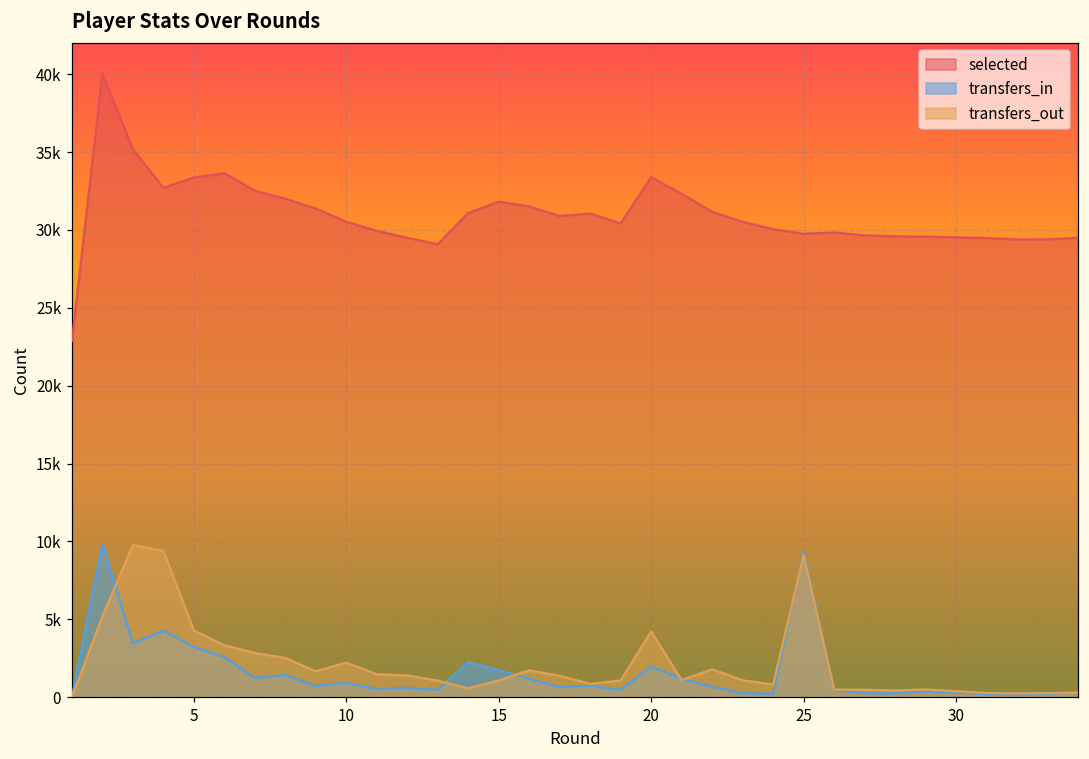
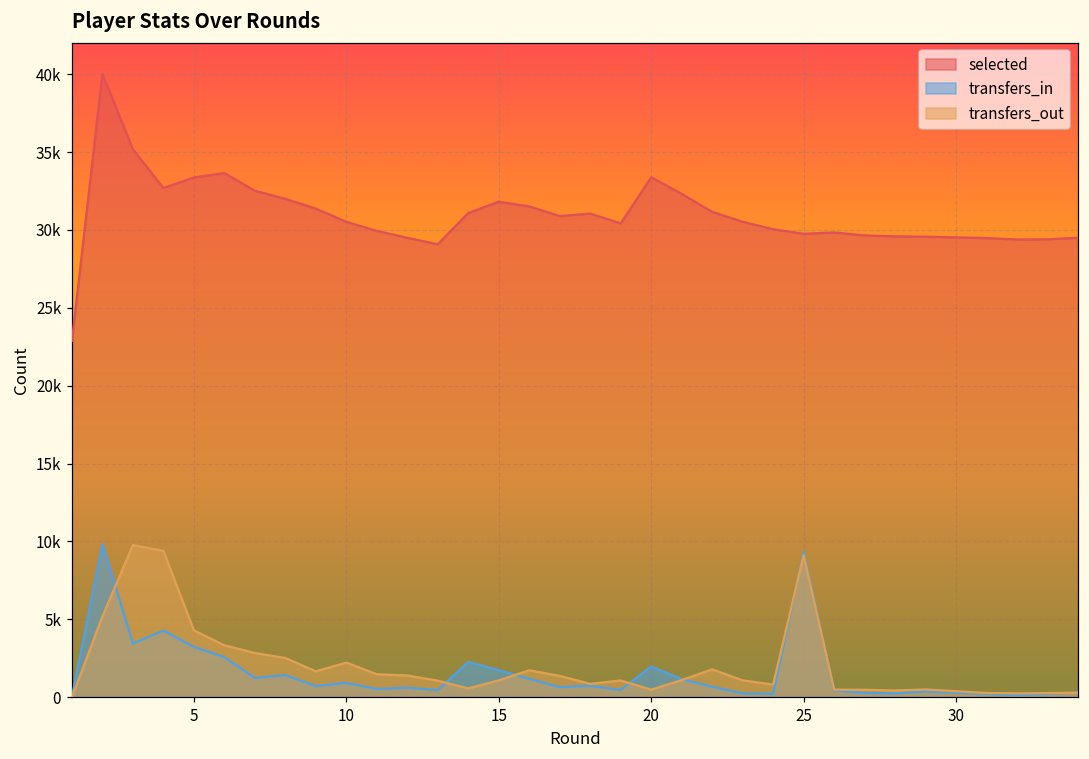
transfers_out, 20: 4200 -> 500
